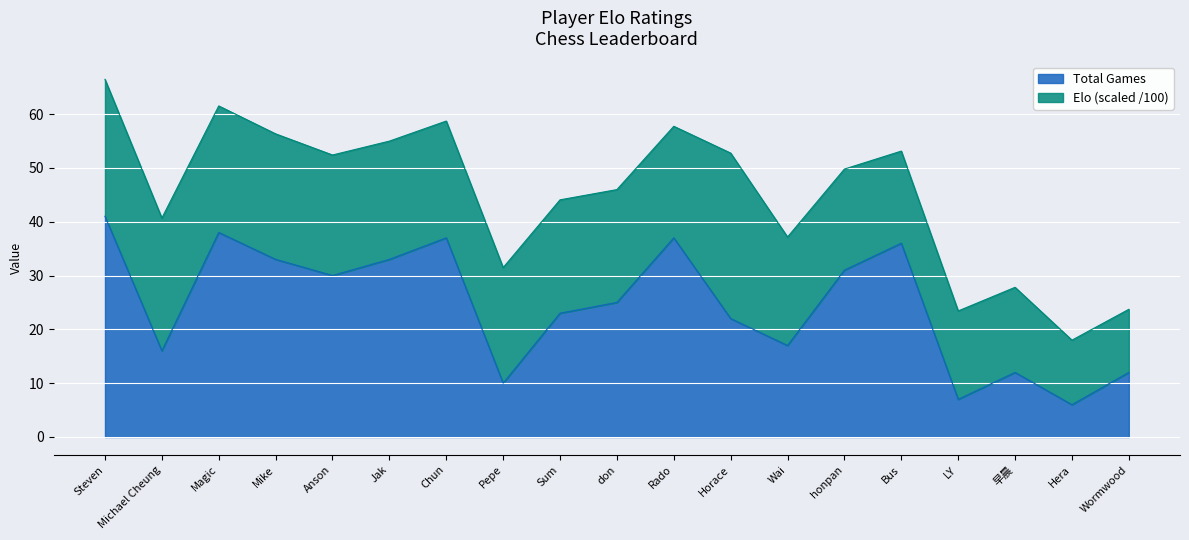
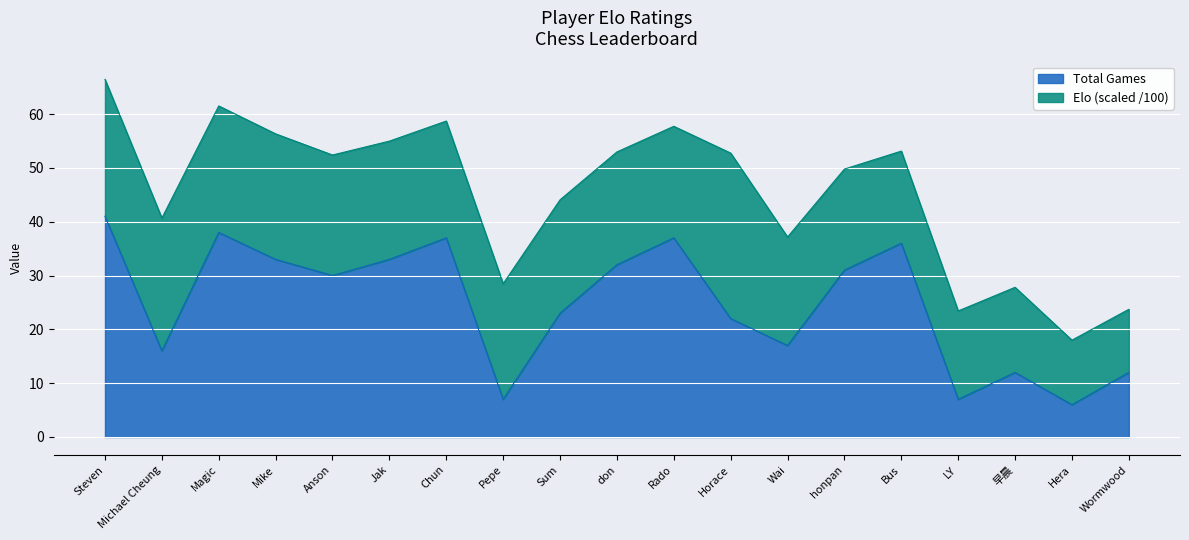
Total Games, Pepe: 10 -> 7
Total Games, don: 25 -> 32
